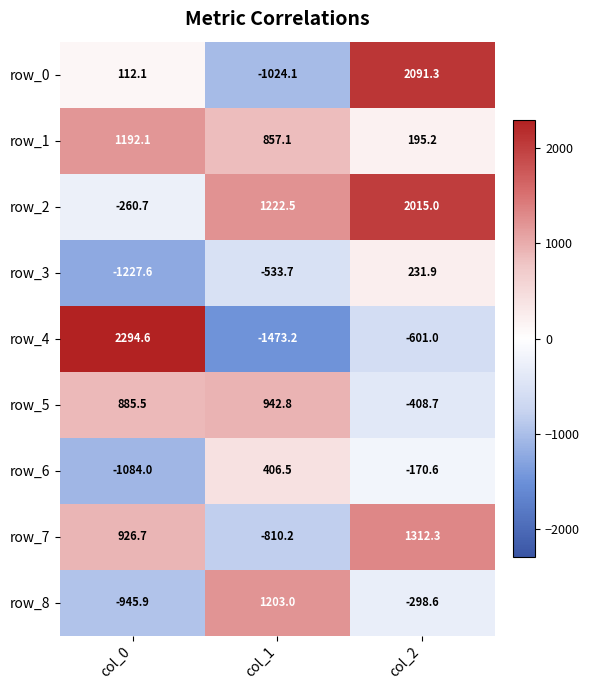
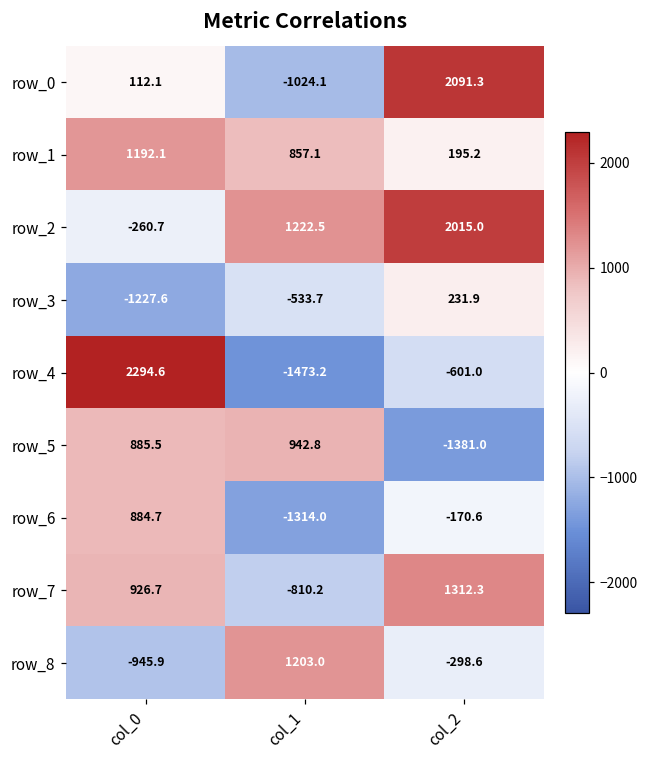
row_5, col_2: -408.7 -> -1381.0
row_6, col_0: -1084.0 -> 884.7
row_6, col_1: 406.5 -> -1314.0
